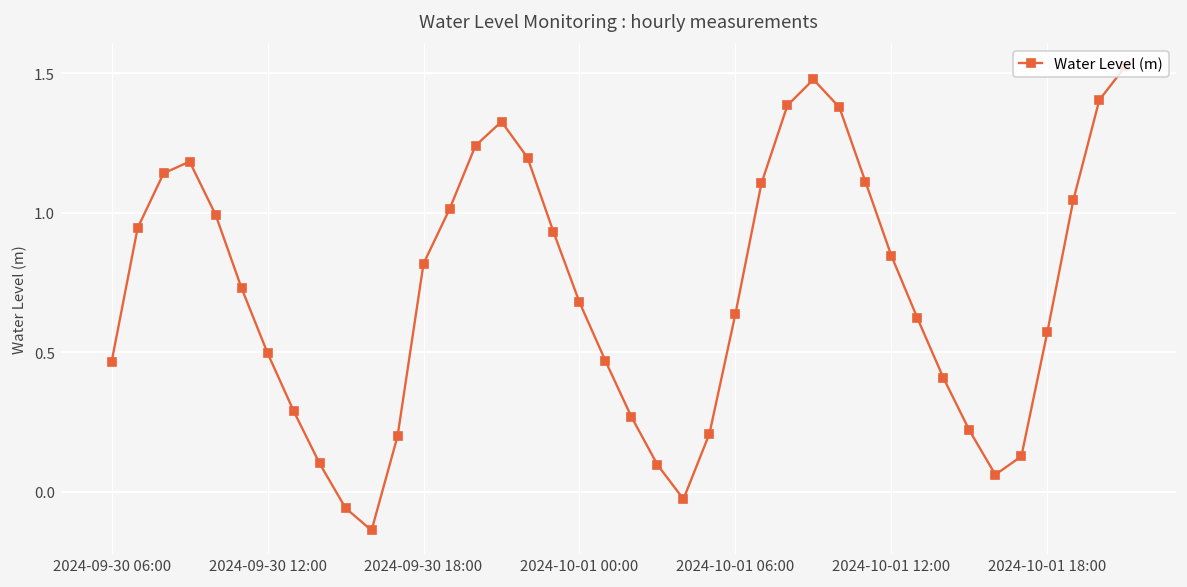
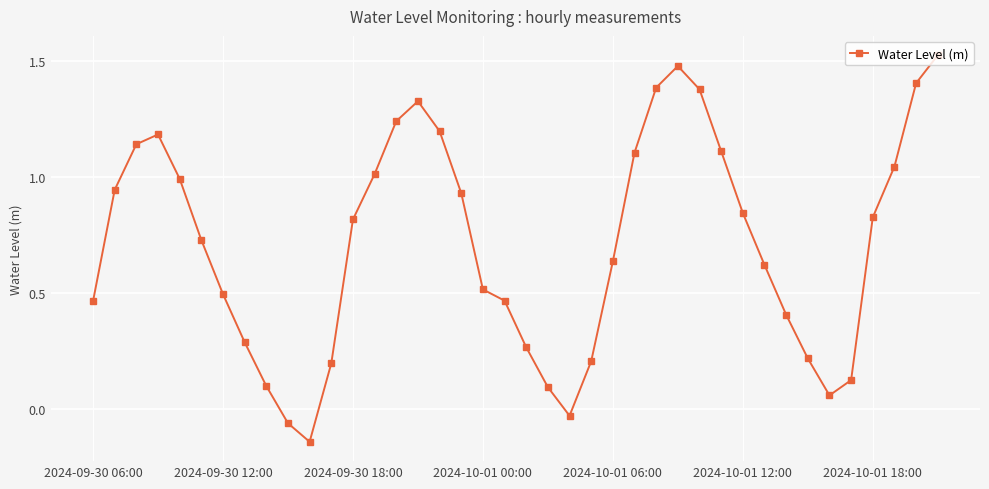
2024-10-01 00:00: 0.68 -> 0.52
2024-10-01 18:00: 0.57 -> 0.83
